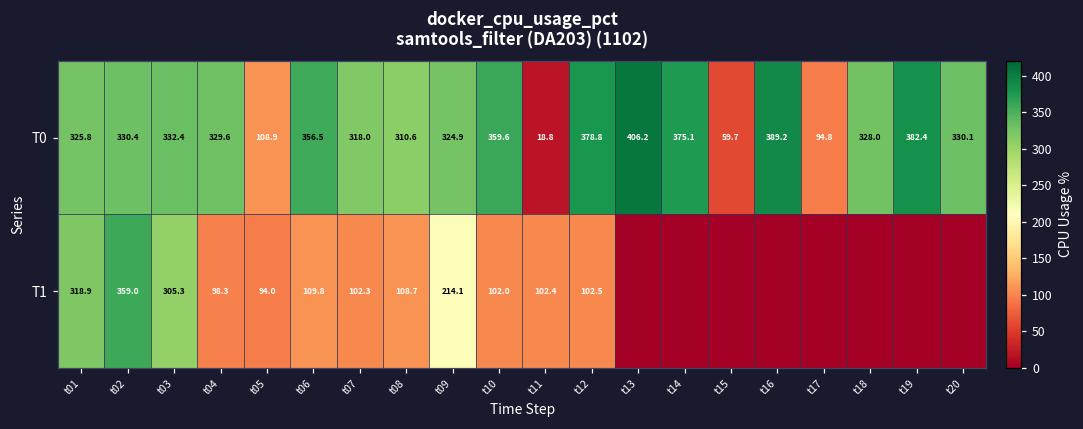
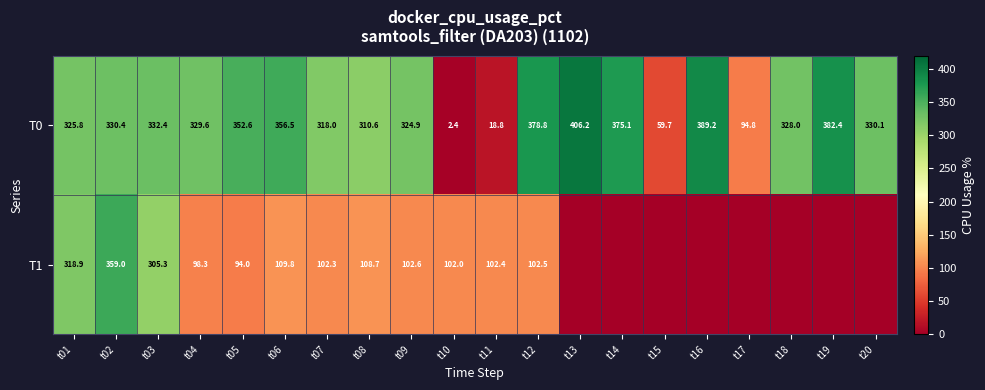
T0, t05: 108.9 -> 352.6
T0, t10: 359.6 -> 2.4
T1, t09: 214.1 -> 102.6
